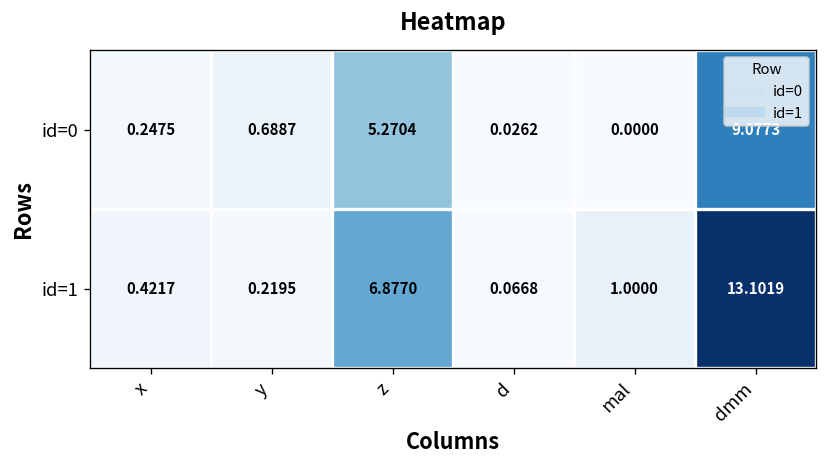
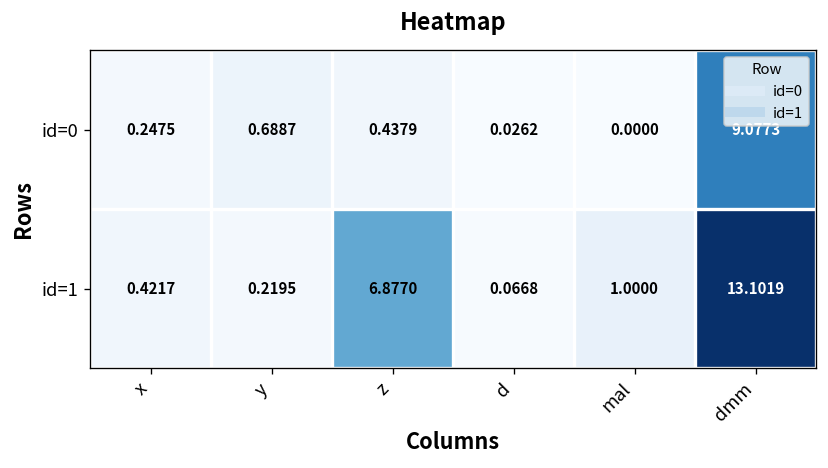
id=0, z: 5.2704 -> 0.4379
